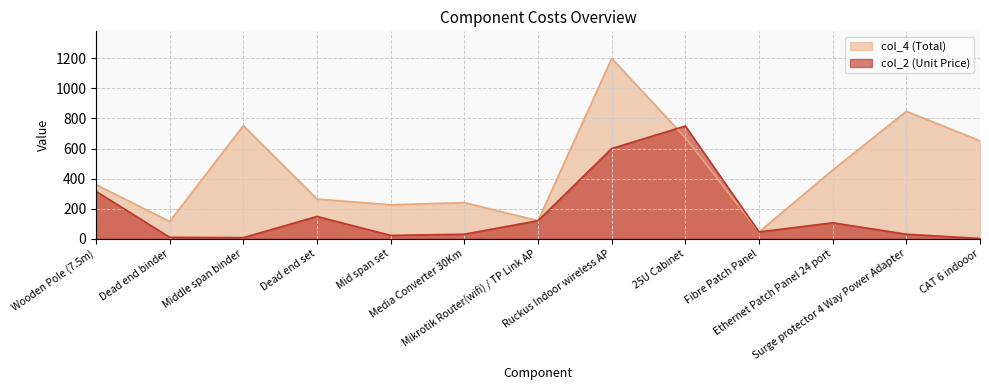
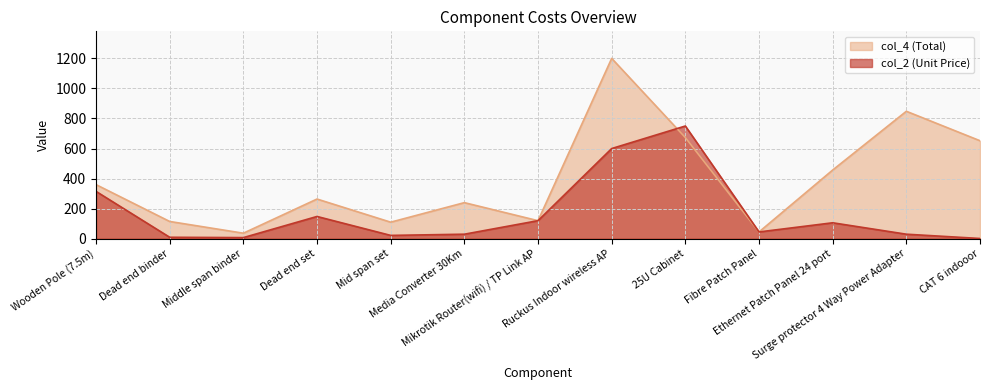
col_4 (Total), Middle span binder: 750 -> 40
col_4 (Total), Mid span set: 230 -> 110
